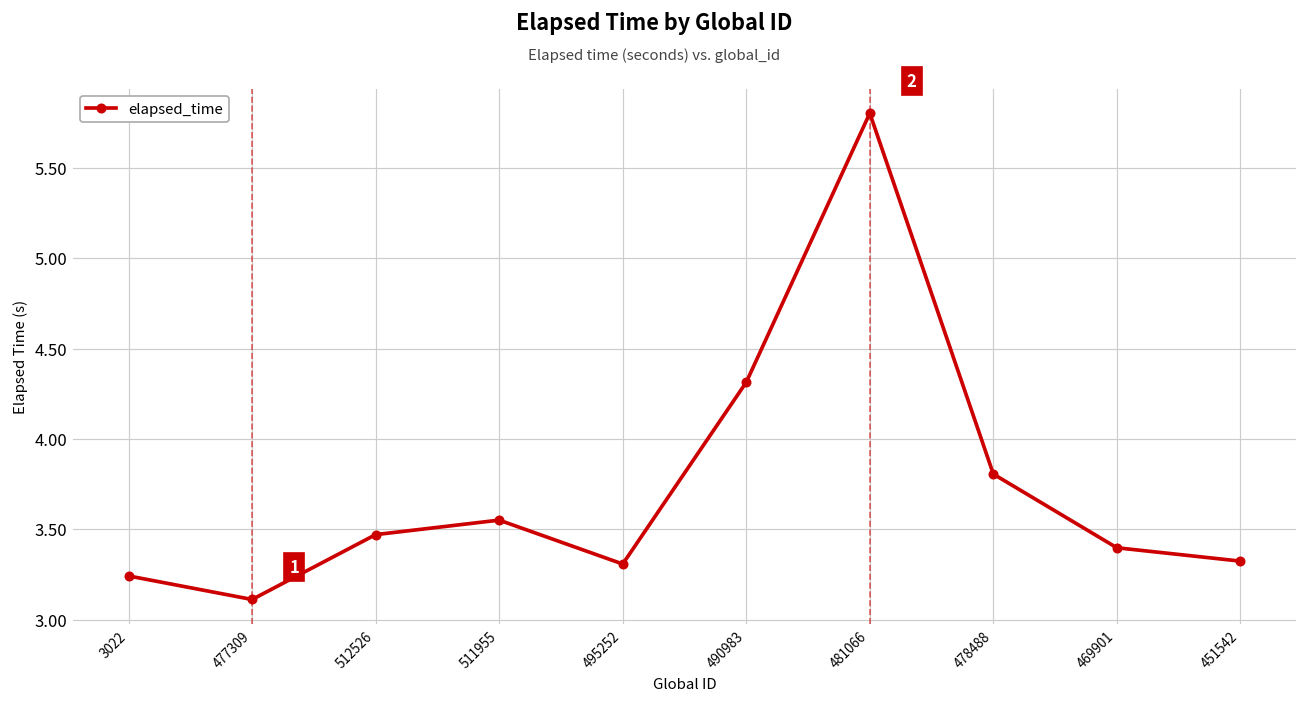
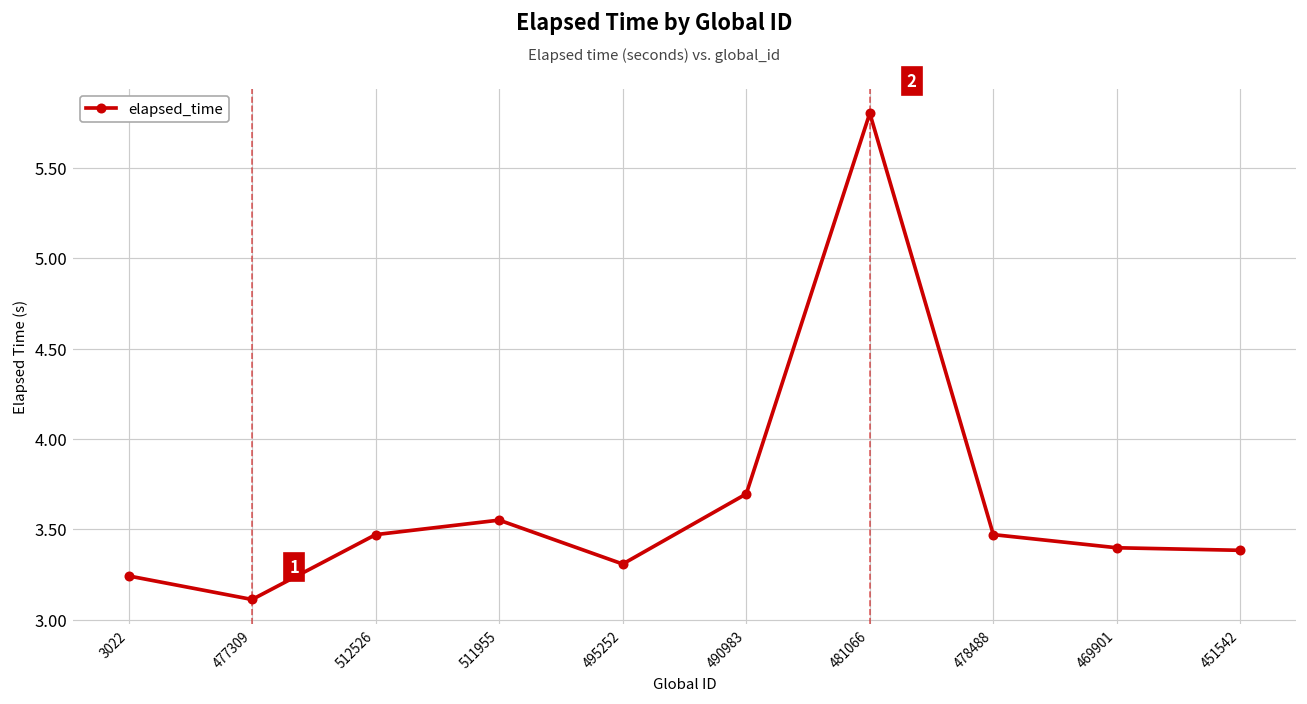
490983: 4.31 -> 3.70
478488: 3.81 -> 3.47
451542: 3.32 -> 3.38
